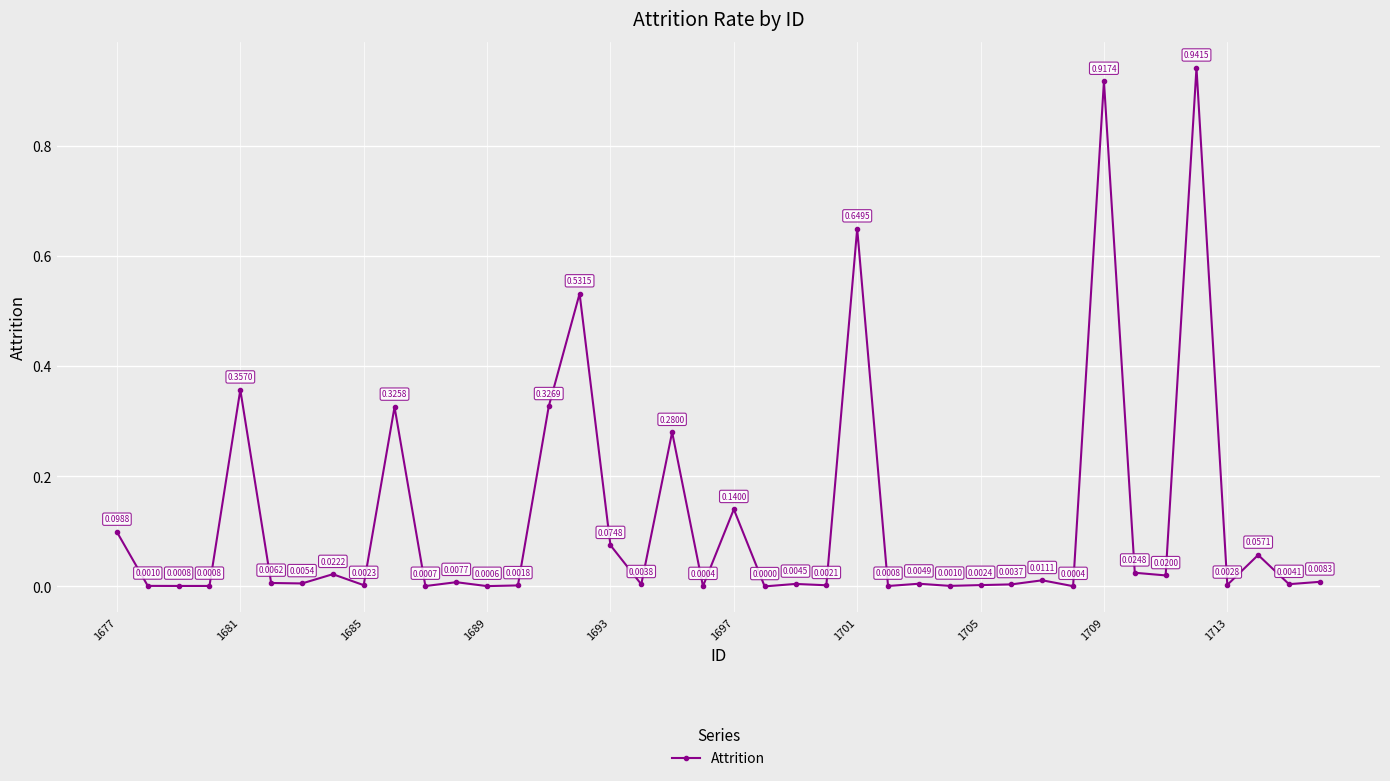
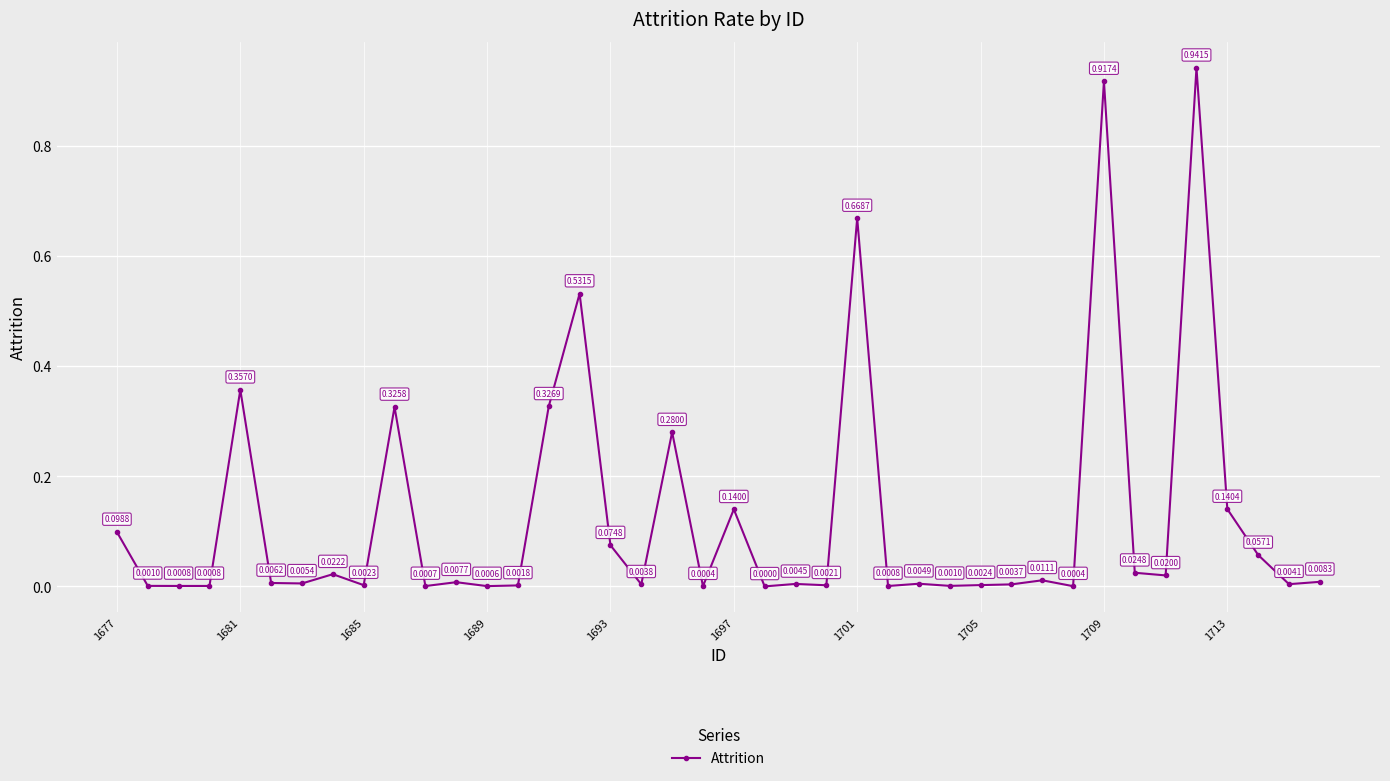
1701: 0.6495 -> 0.6687
1713: 0.0028 -> 0.1404
